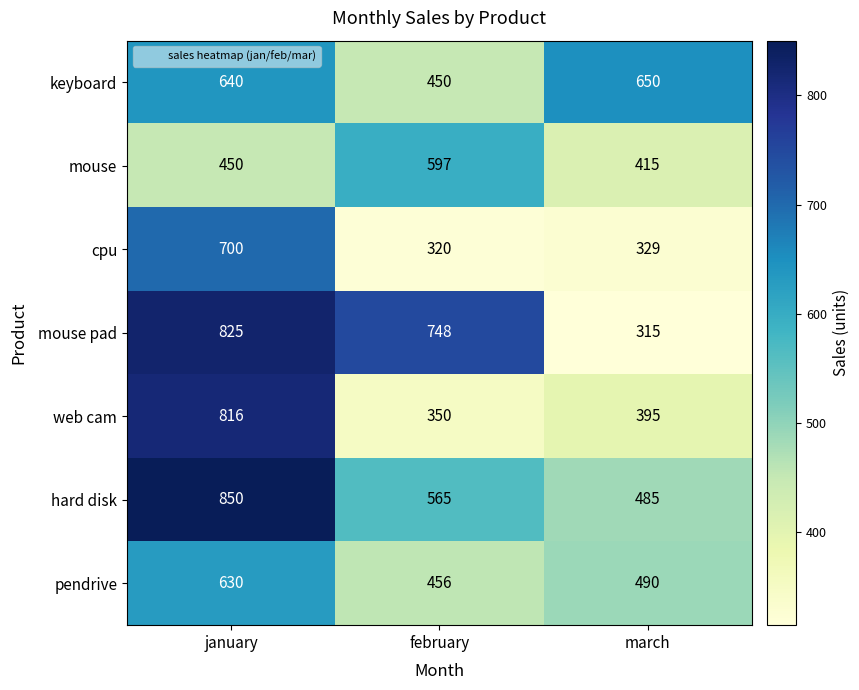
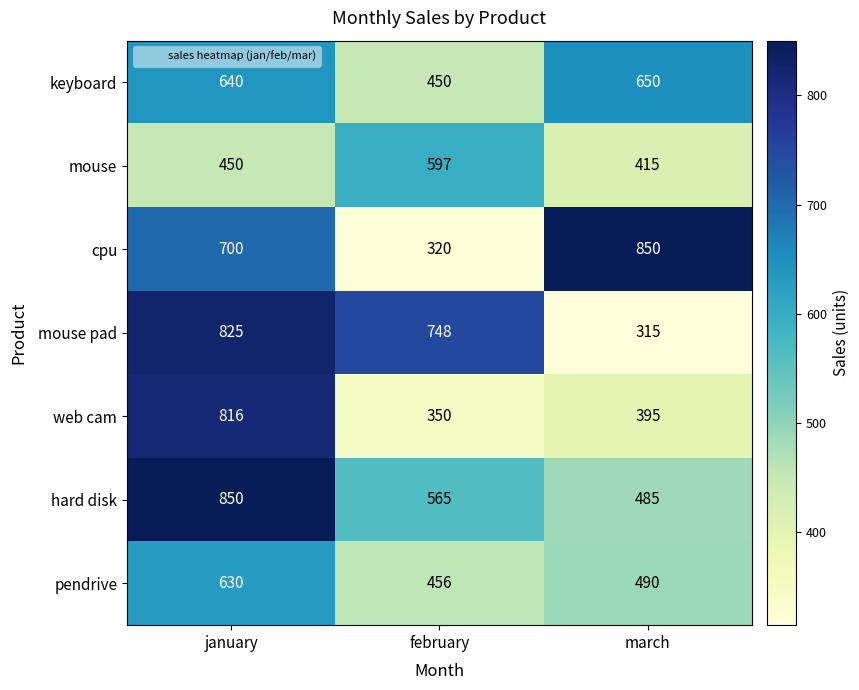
cpu, march: 329 -> 850
